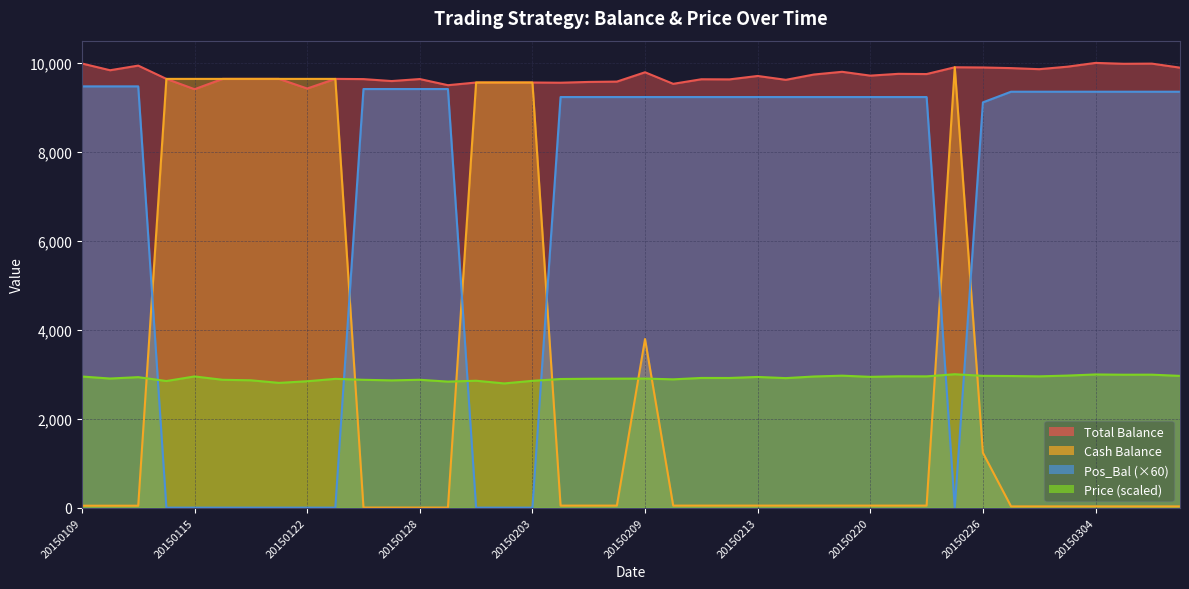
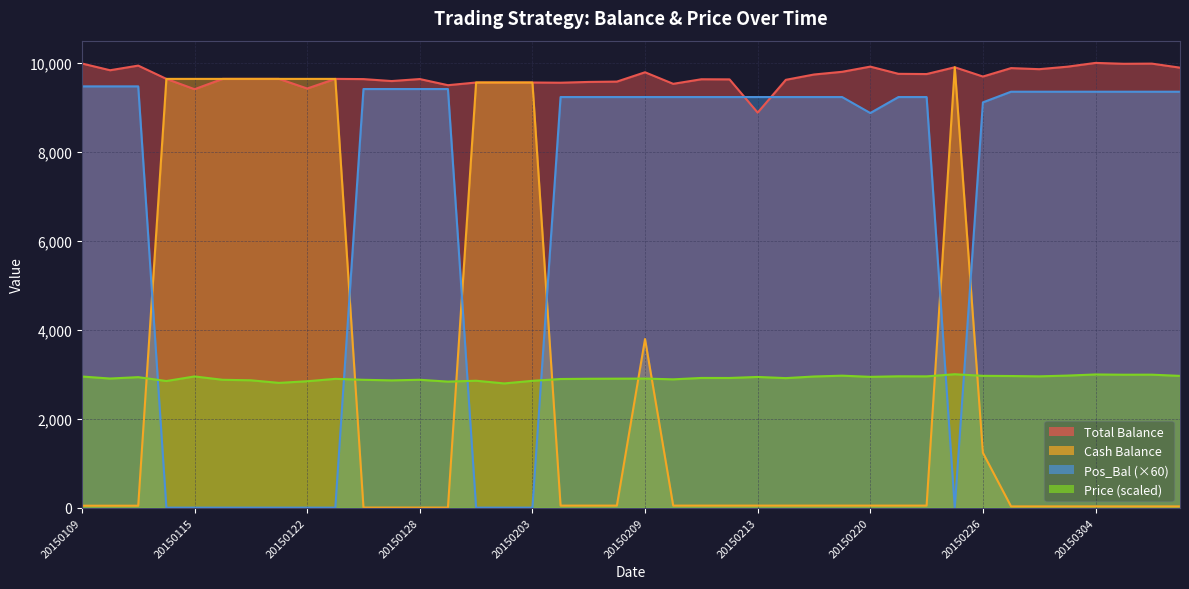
Total Balance, 20150213: 9,700 -> 8,900
Total Balance, 20150220: 9,700 -> 9,900
Pos_Bal (×60), 20150220: 9,200 -> 8,900
Total Balance, 20150226: 9,900 -> 9,700
